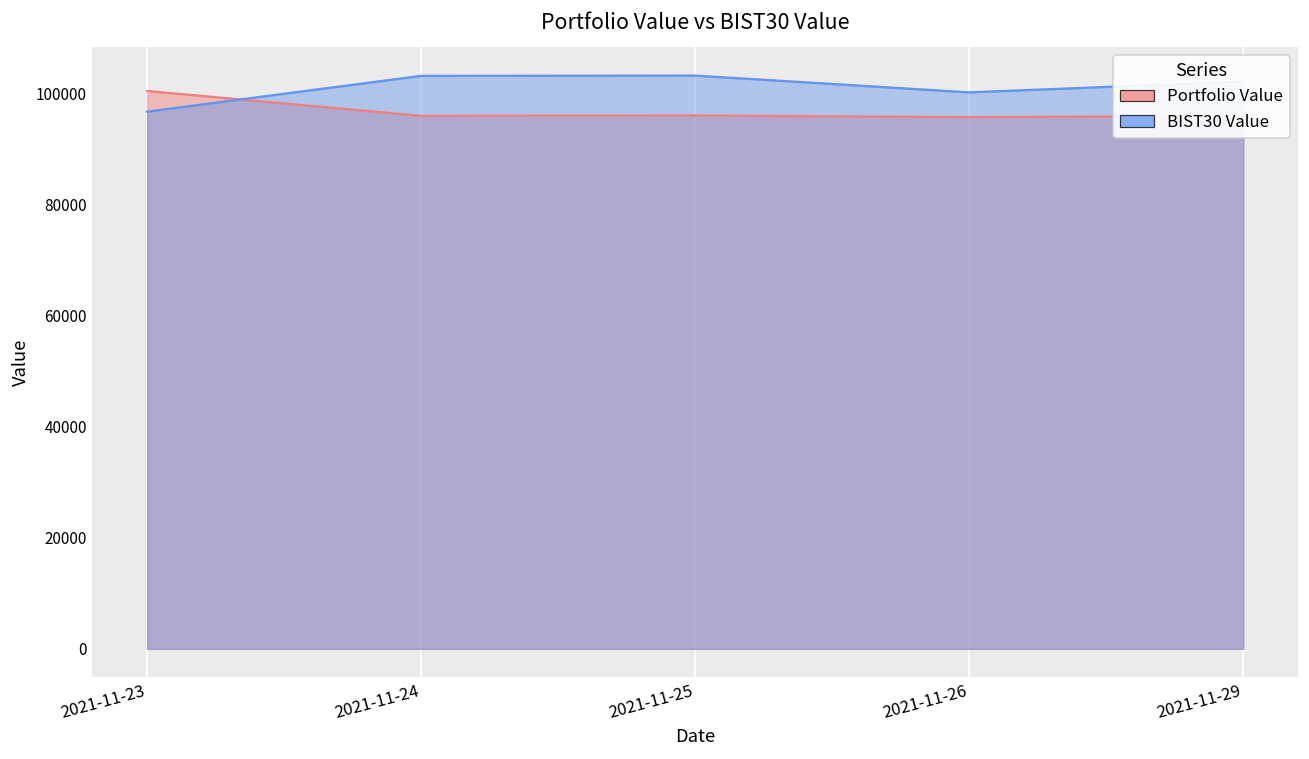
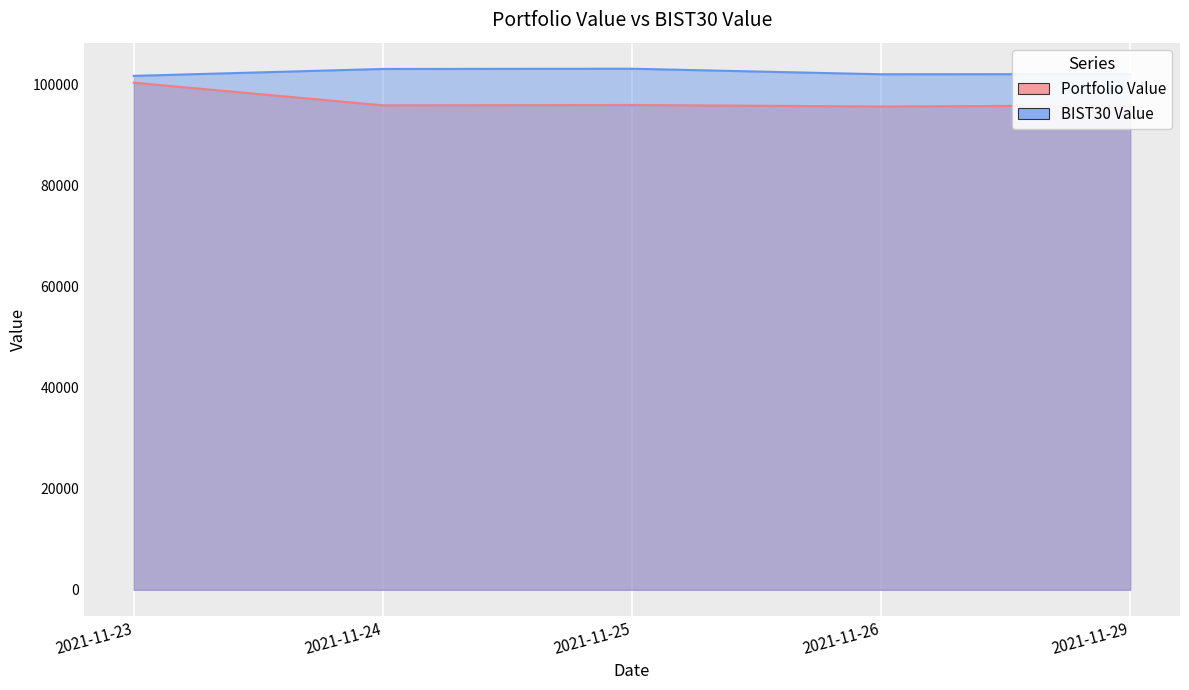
BIST30 Value, 2021-11-23: 97000 -> 102000
BIST30 Value, 2021-11-26: 100000 -> 102000
